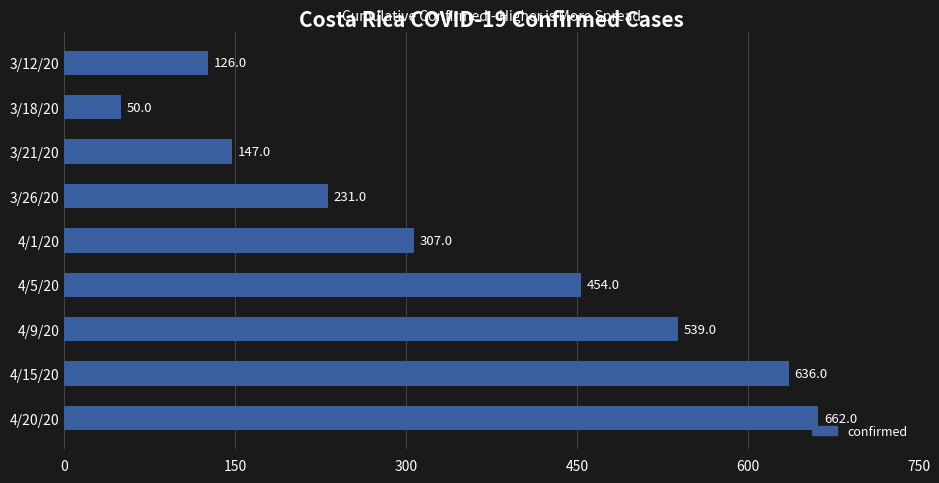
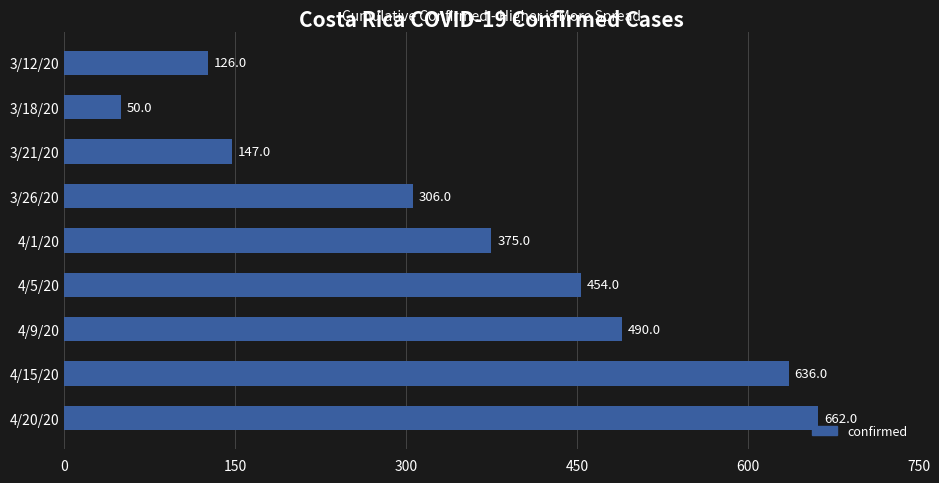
3/26/20: 231.0 -> 306.0
4/1/20: 307.0 -> 375.0
4/9/20: 539.0 -> 490.0
